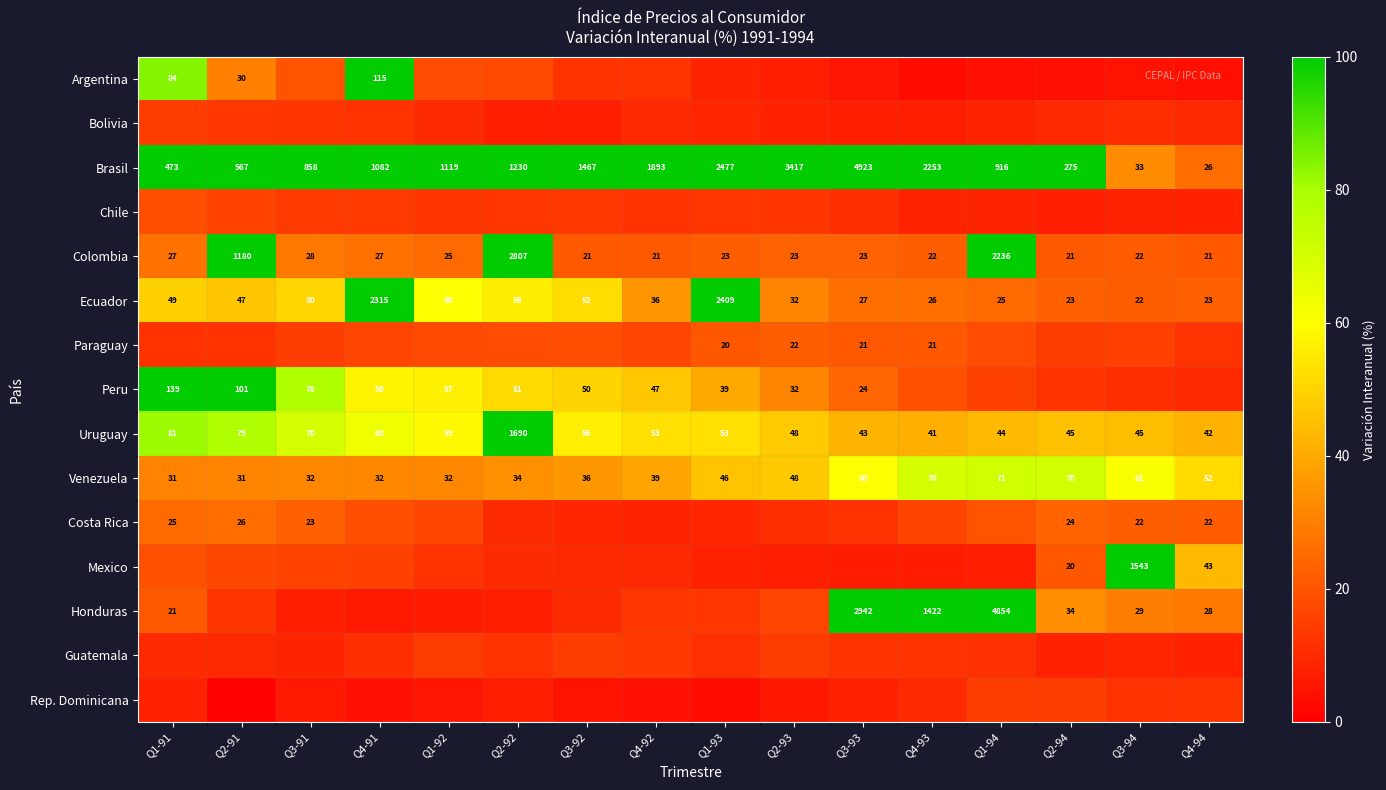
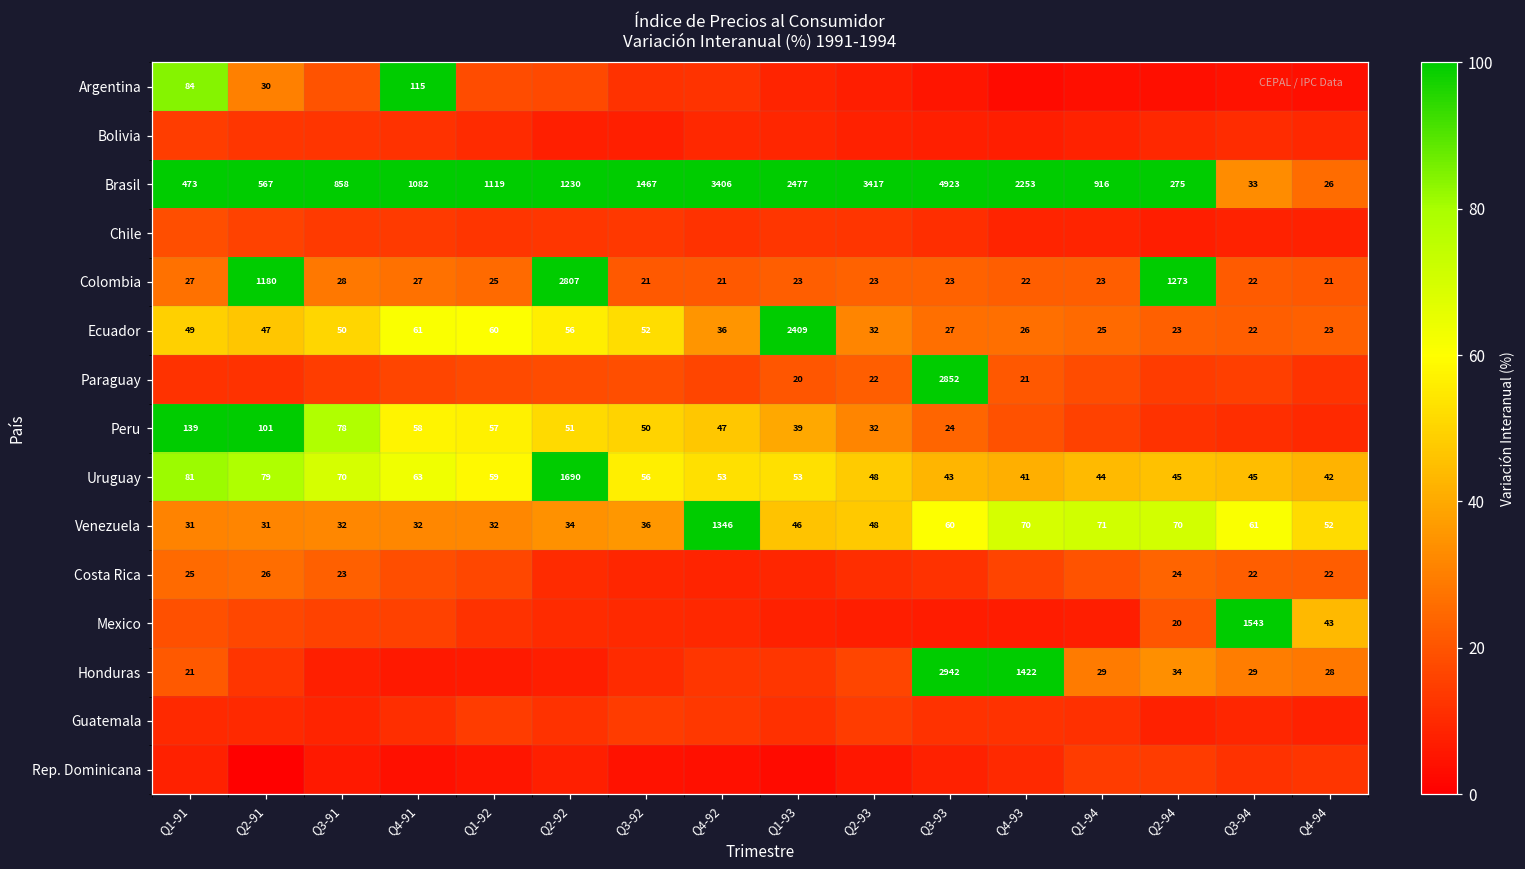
Brasil, Q4-92: 1893 -> 3406
Colombia, Q1-94: 2236 -> 23
Colombia, Q2-94: 21 -> 1273
Ecuador, Q4-91: 2315 -> 61
Paraguay, Q3-93: 21 -> 2852
Venezuela, Q4-92: 39 -> 1346
Honduras, Q1-94: 4854 -> 29
